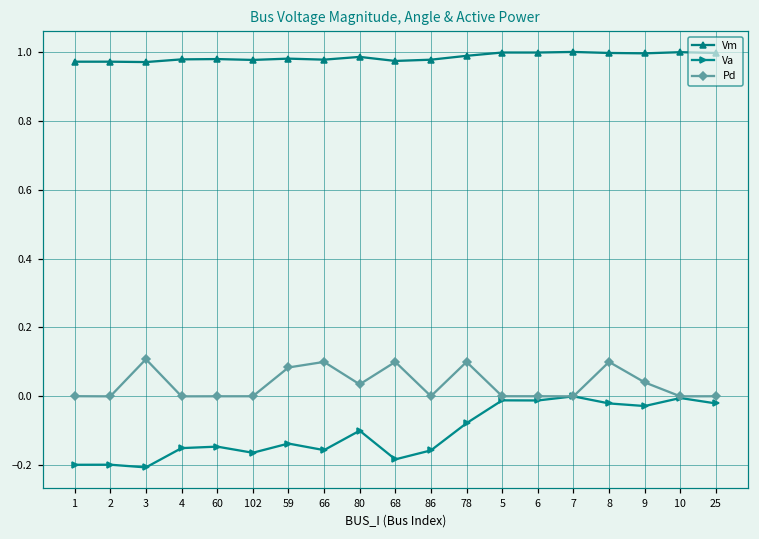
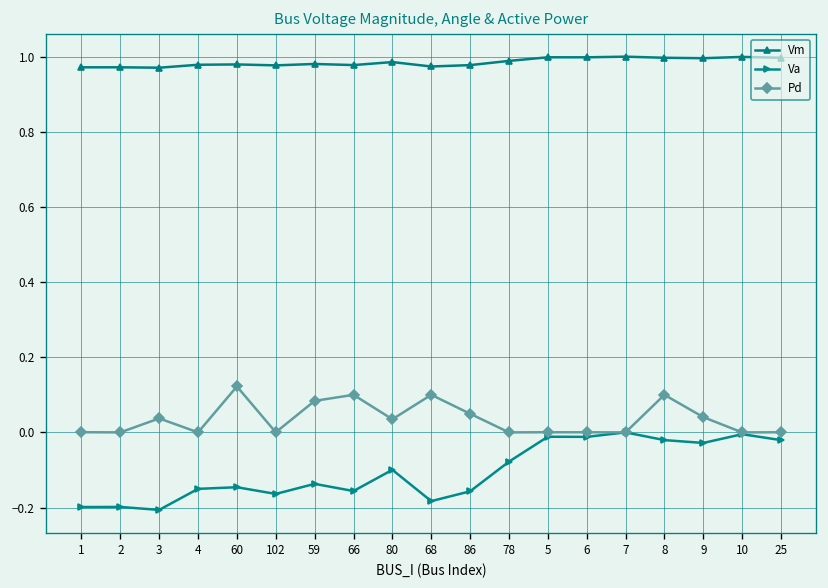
Pd, 3: 0.11 -> 0.04
Pd, 60: 0.00 -> 0.12
Pd, 86: 0.00 -> 0.05
Pd, 78: 0.1 -> 0.0
